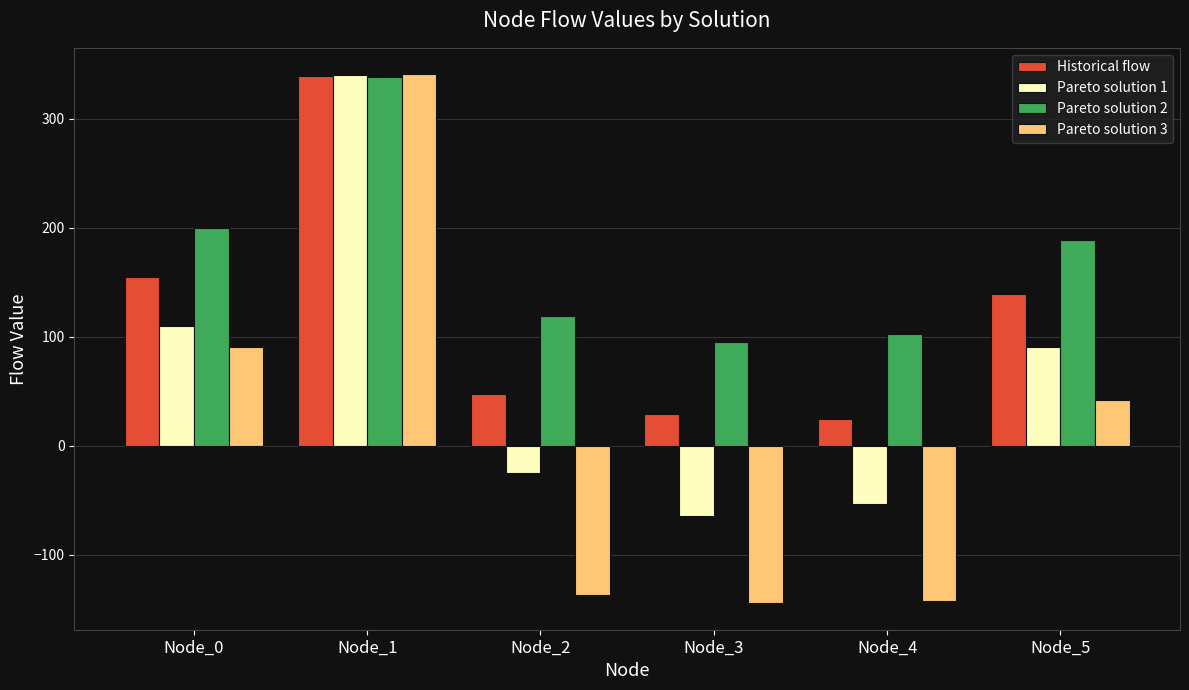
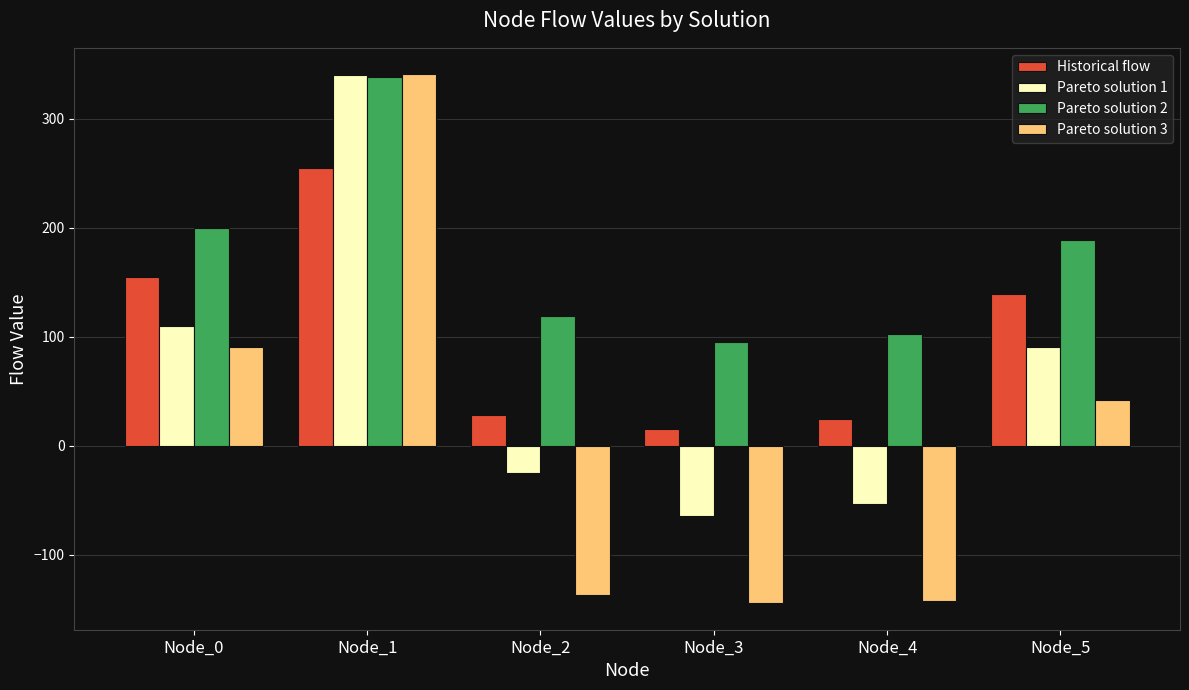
Historical flow, Node_1: 339 -> 255
Historical flow, Node_2: 47 -> 28
Historical flow, Node_3: 29 -> 16
